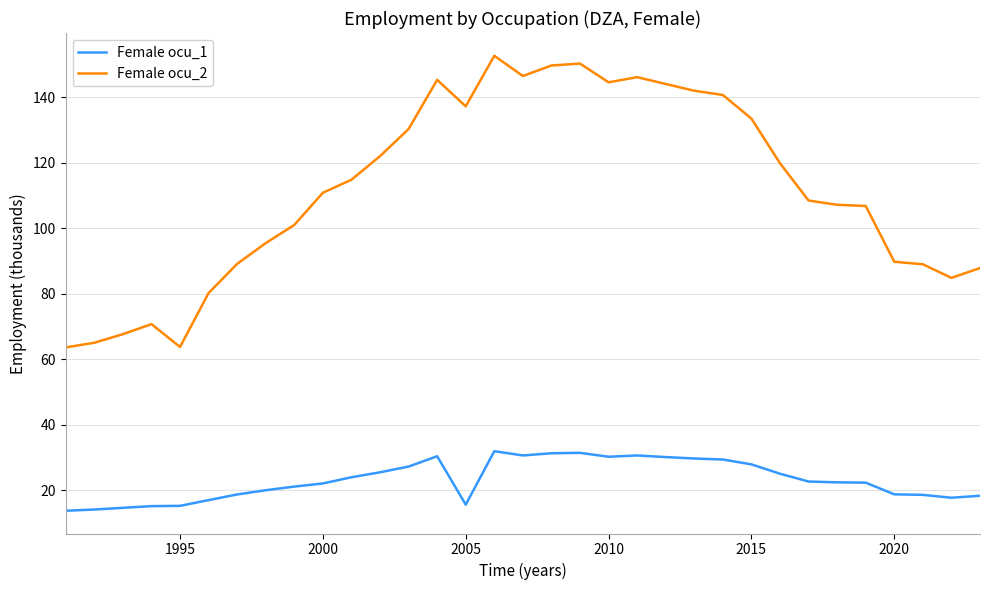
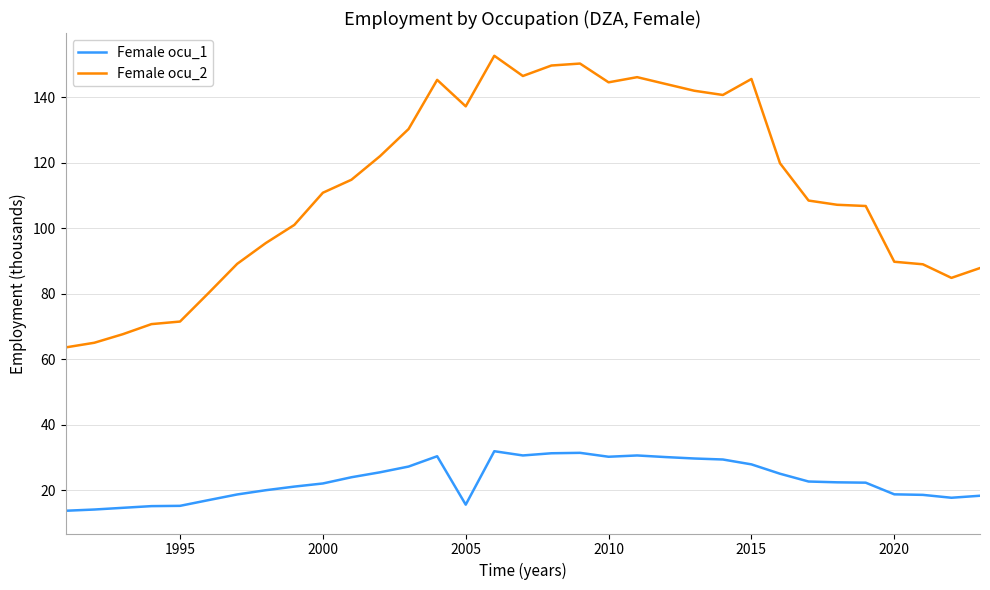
Female ocu_2, 1995: 64 -> 72
Female ocu_2, 2015: 134 -> 146
